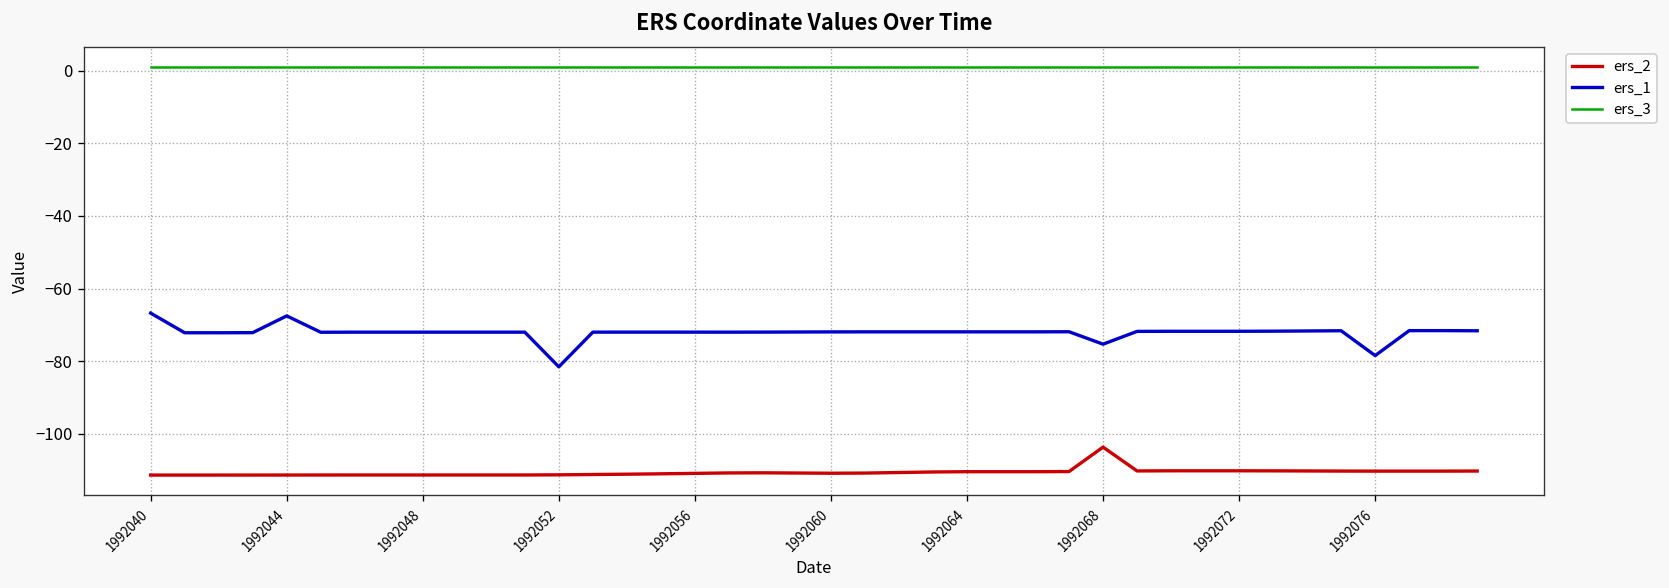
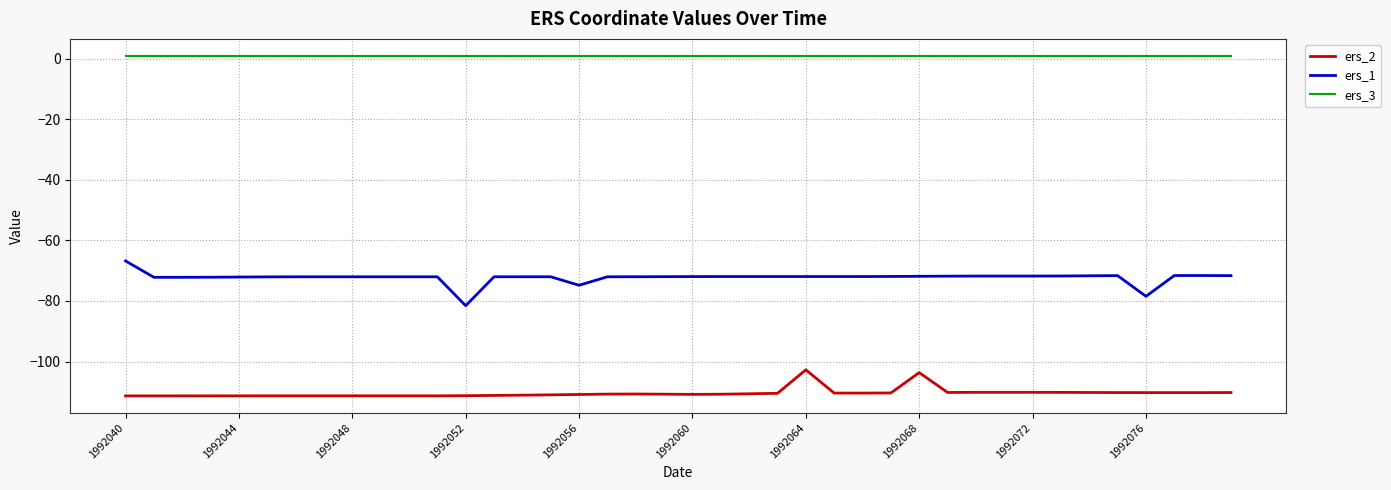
ers_1, 1992044: -68 -> -72
ers_1, 1992056: -72 -> -75
ers_2, 1992064: -110 -> -103
ers_1, 1992068: -75 -> -72
